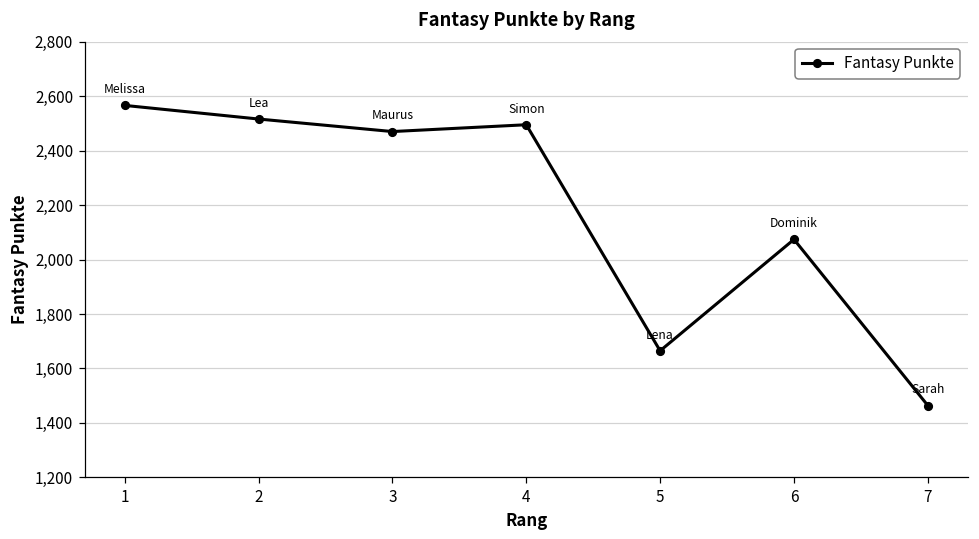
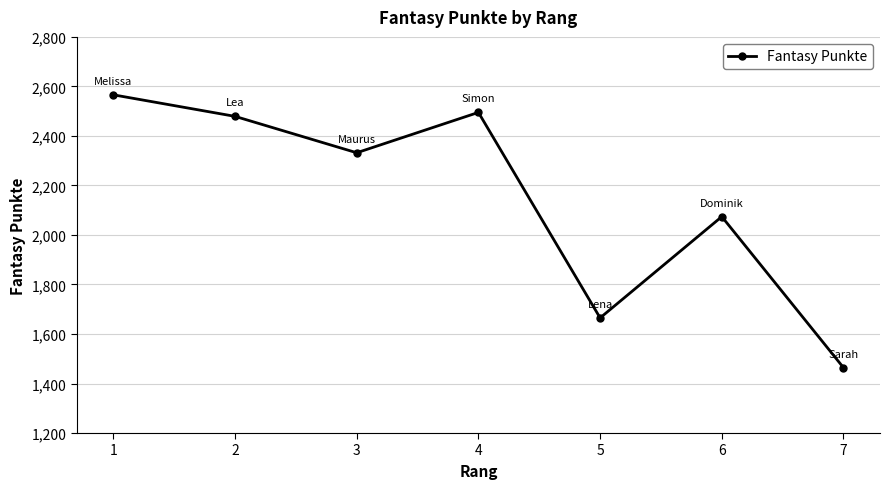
2: 2,520 -> 2,480
3: 2,470 -> 2,330
